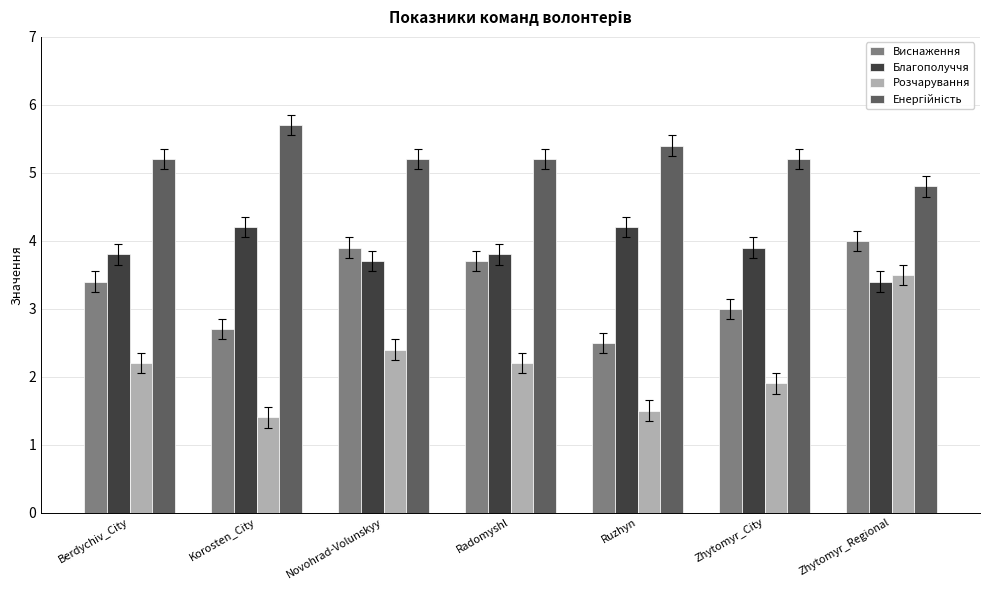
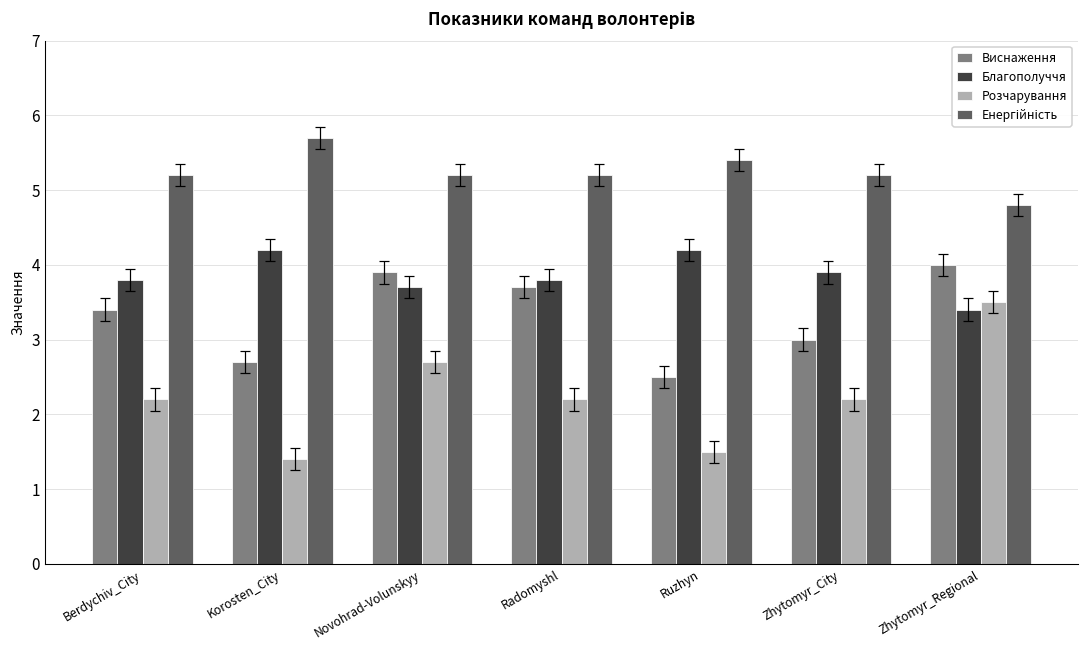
Розчарування, Novohrad-Volunskyy: 2.4 -> 2.7
Розчарування, Zhytomyr_City: 1.9 -> 2.2
